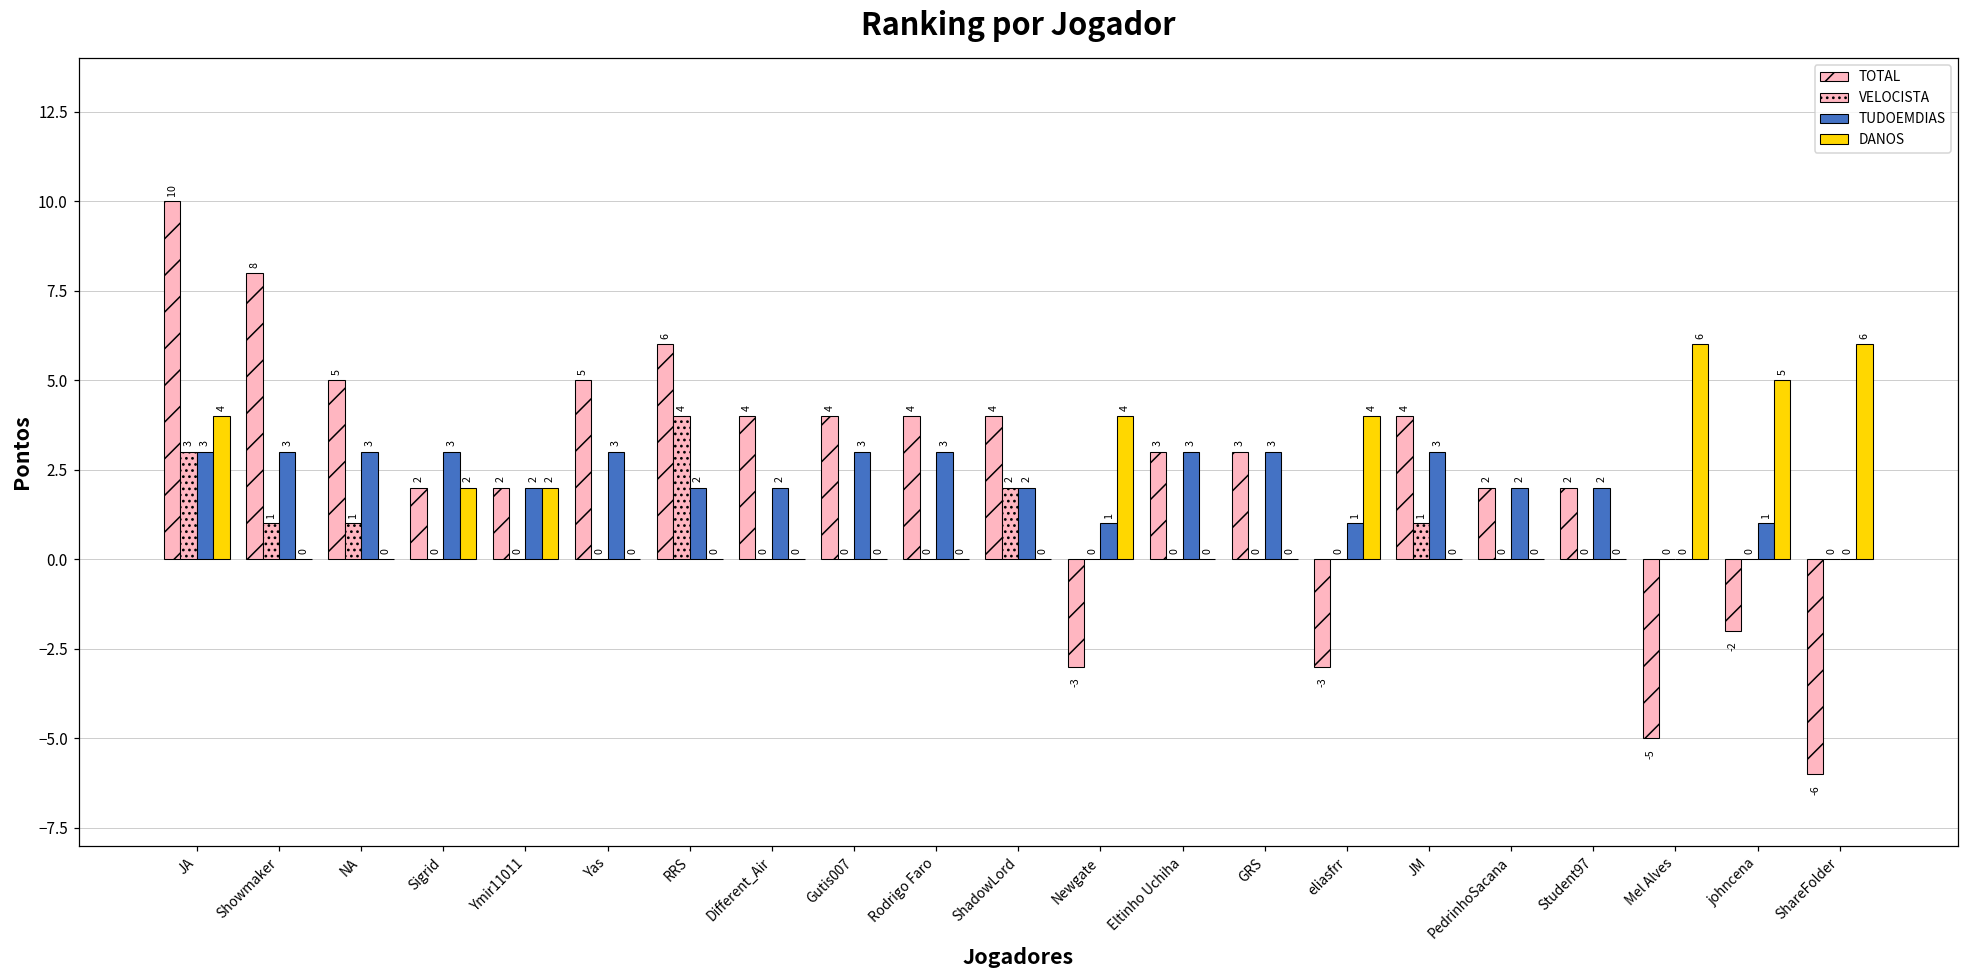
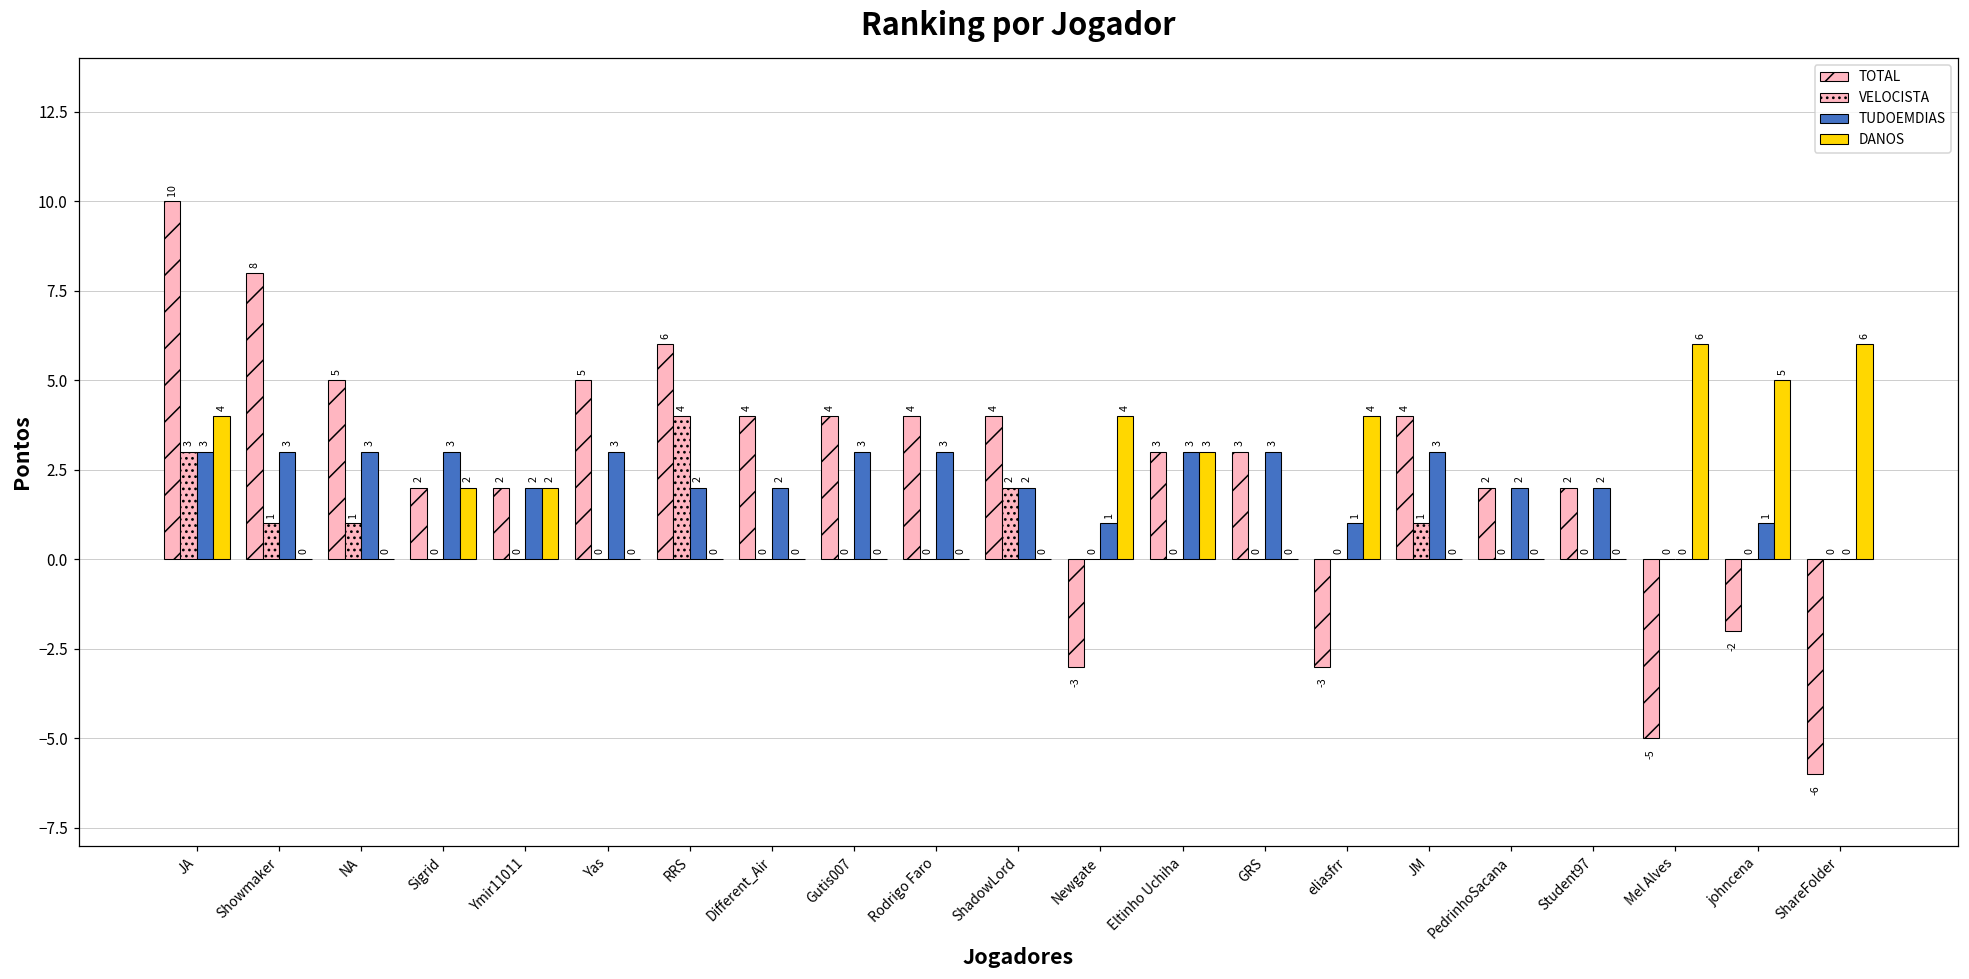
DANOS, Eltinho Uchiha: 0 -> 3
